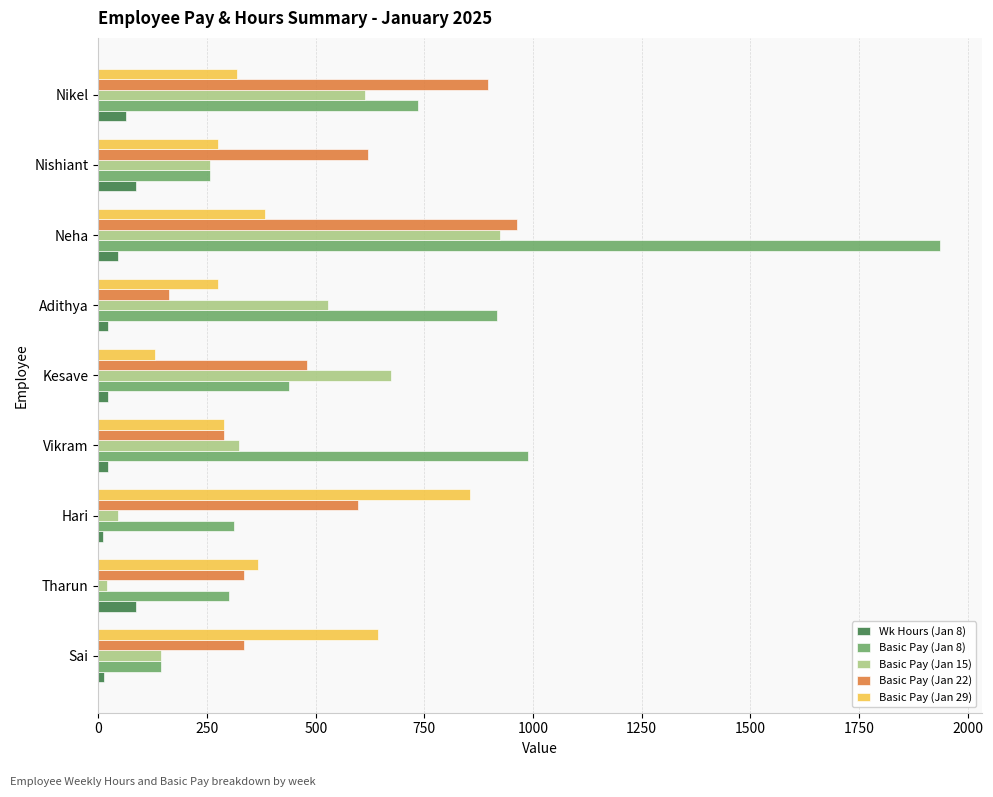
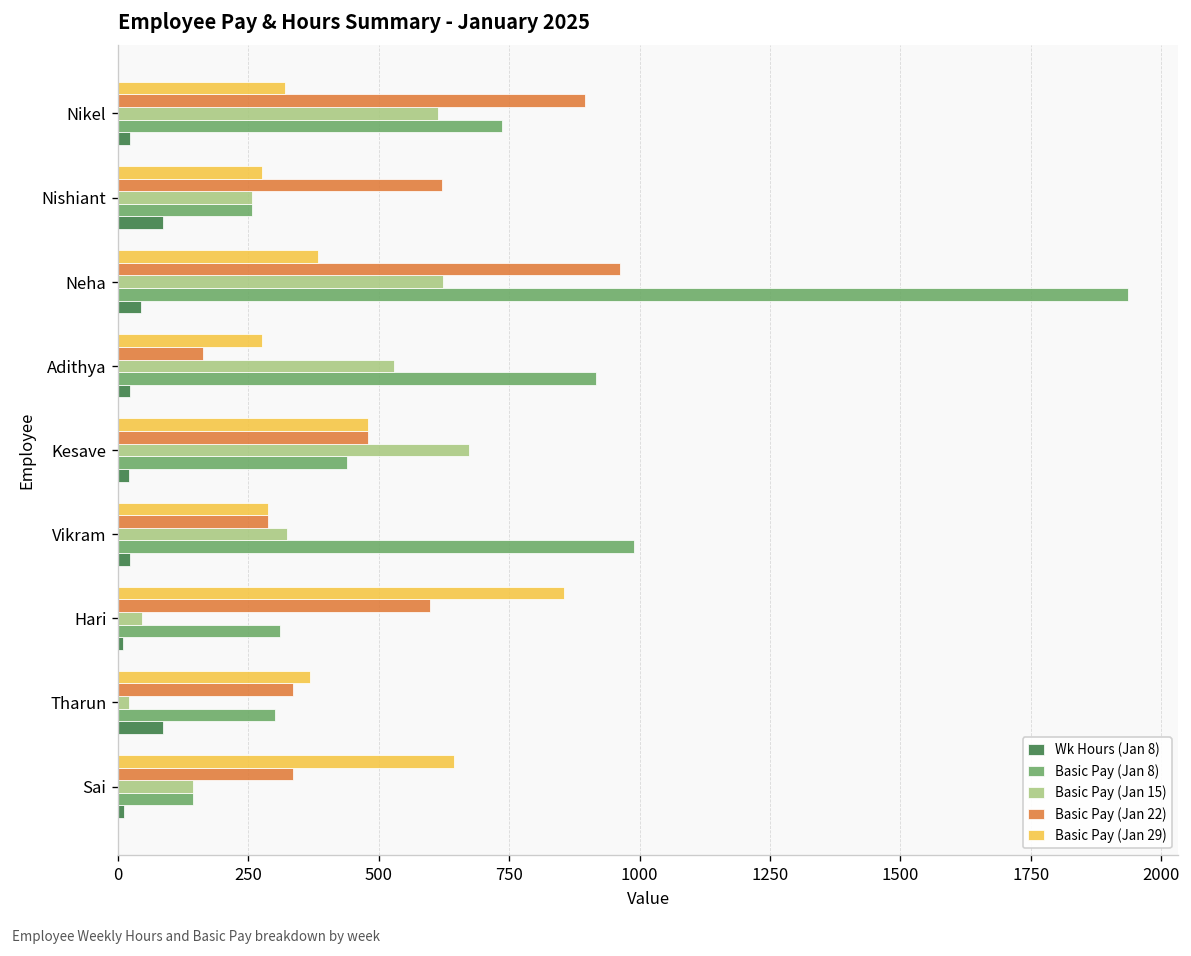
Wk Hours (Jan 8), Nikel: 60 -> 20
Basic Pay (Jan 15), Neha: 920 -> 620
Basic Pay (Jan 29), Kesave: 130 -> 480
